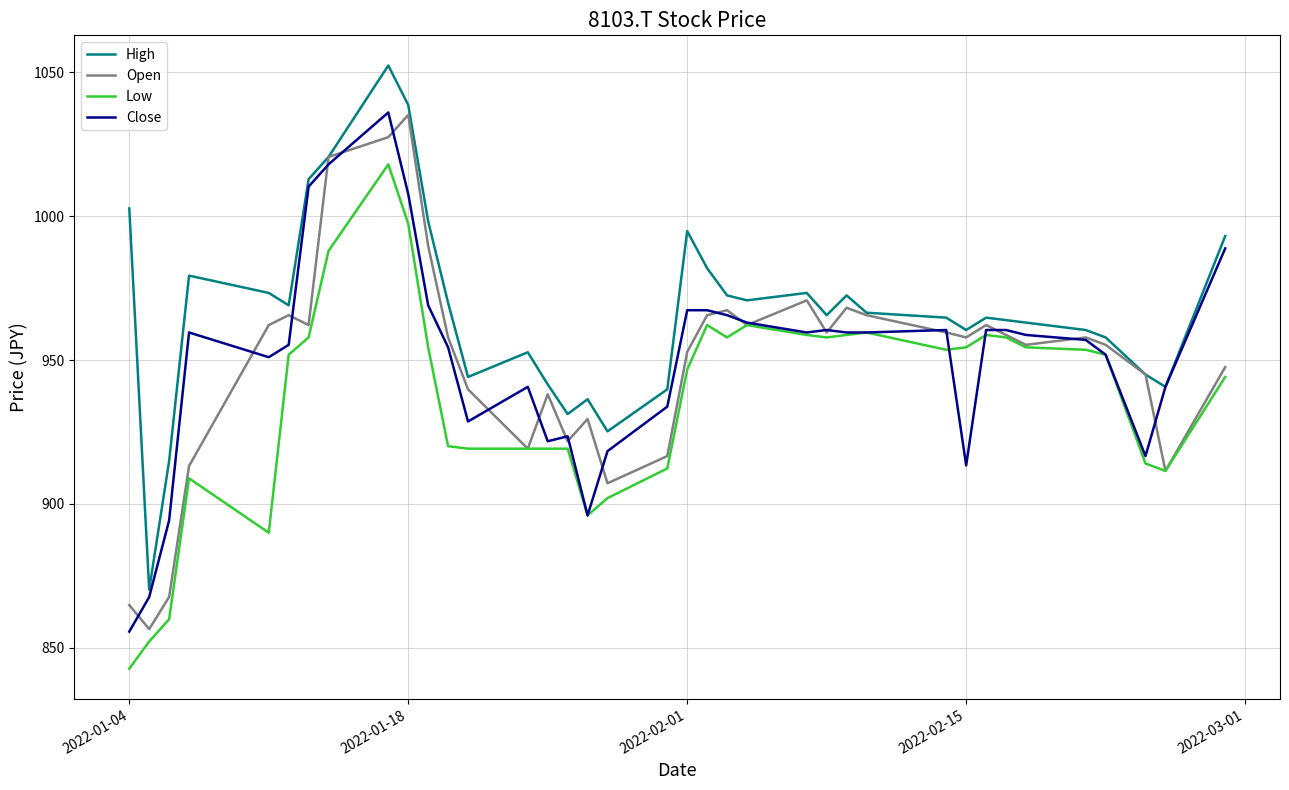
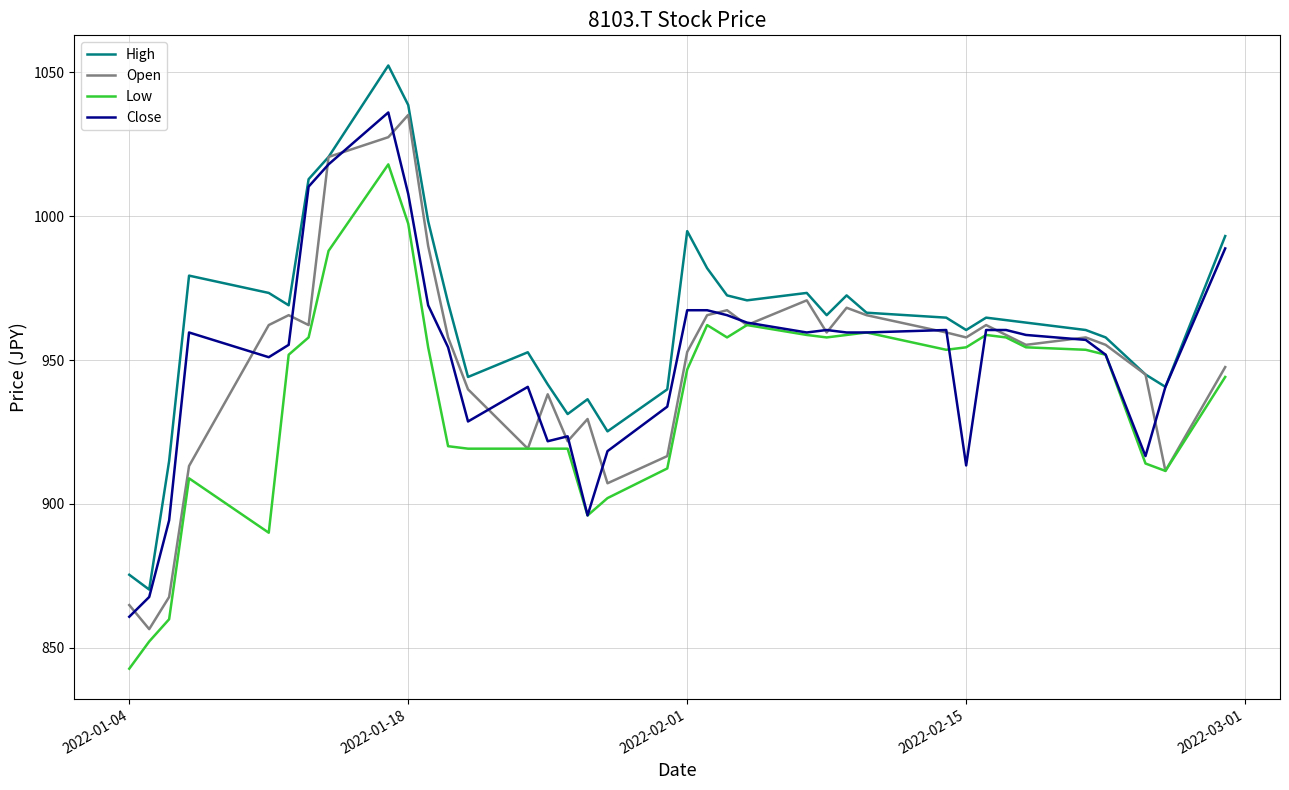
High, 2022-01-04: 1003 -> 875
Close, 2022-01-04: 856 -> 861
